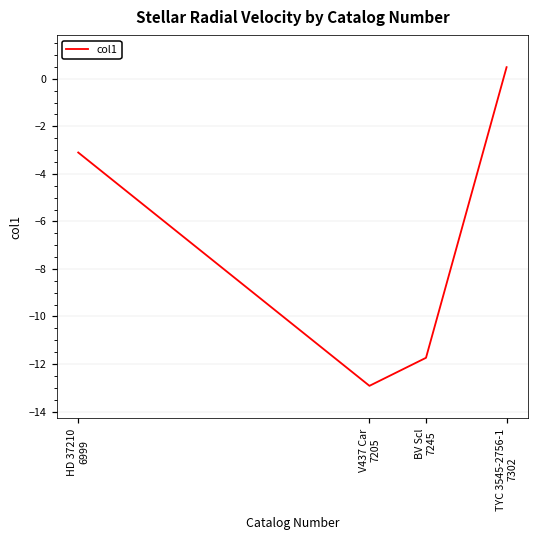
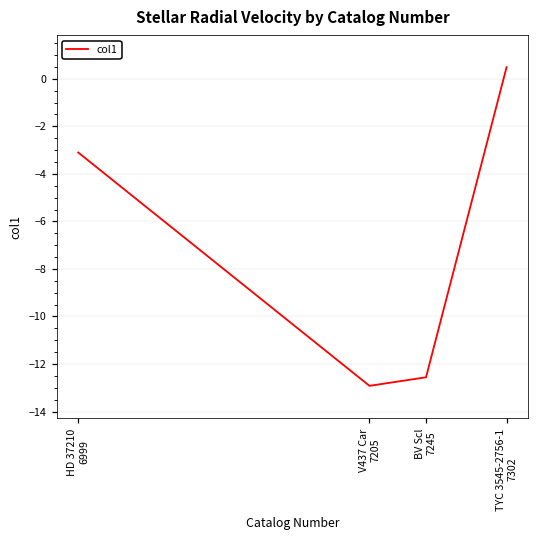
BV Scl 7245: -11.7 -> -12.6
